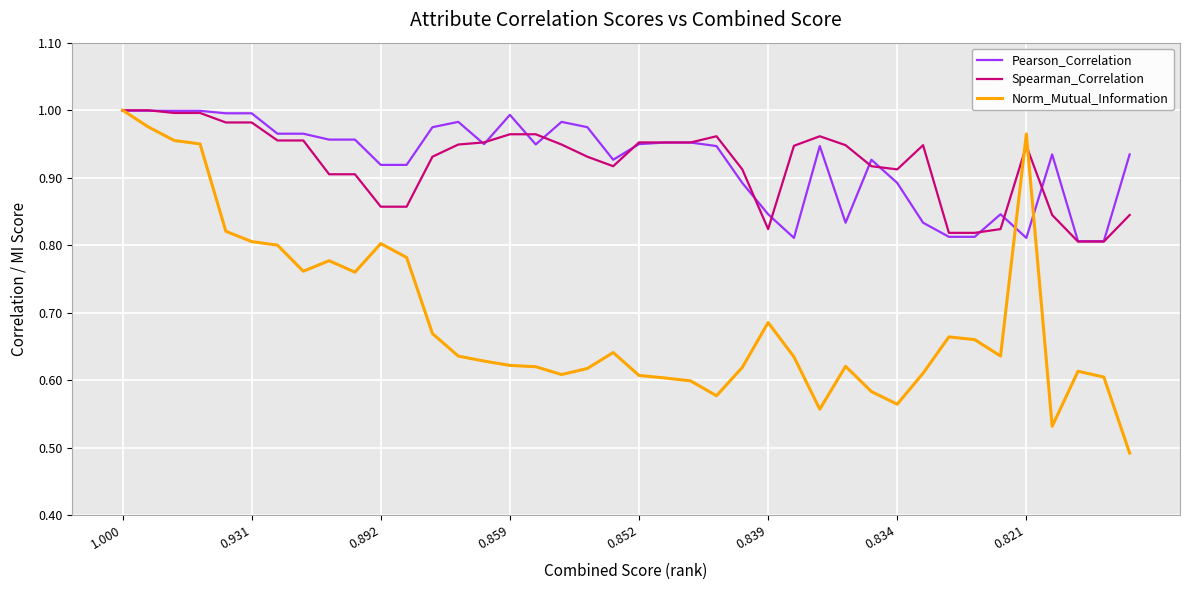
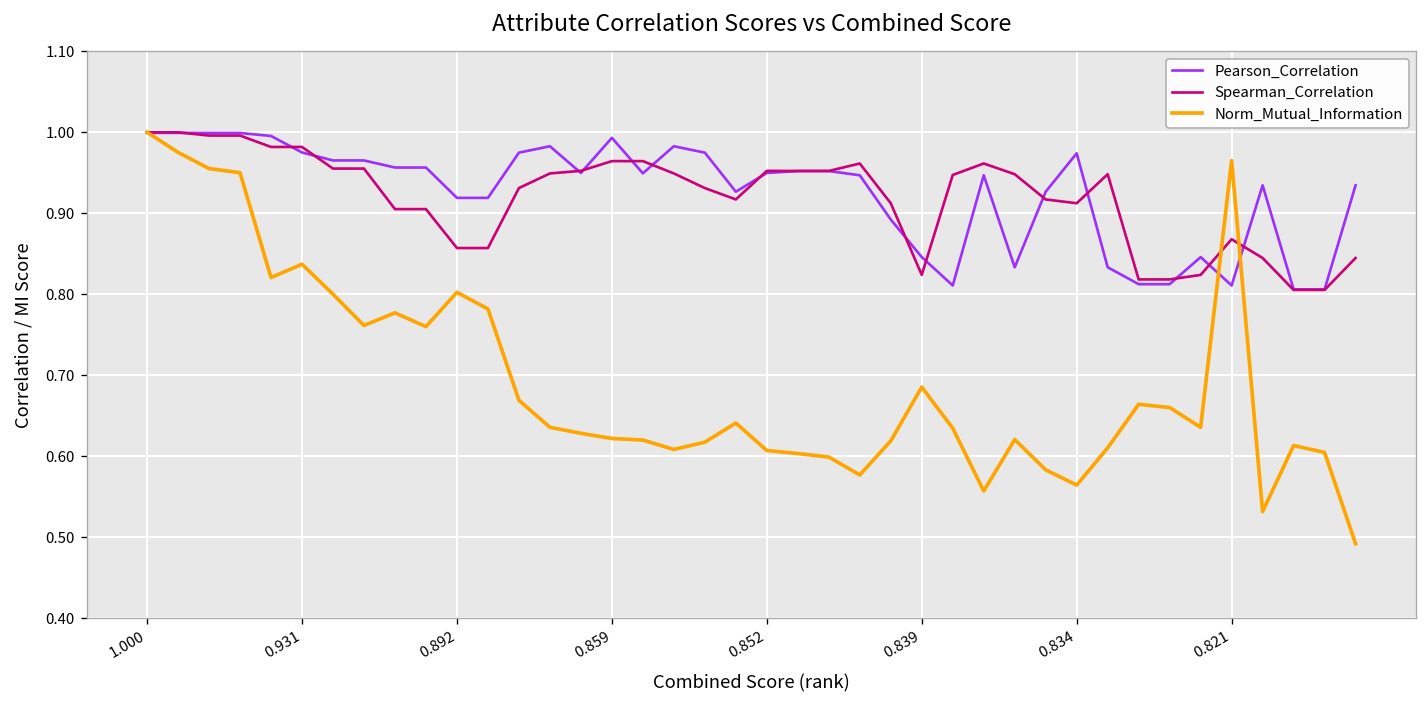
Pearson_Correlation, 0.931: 1.00 -> 0.98
Norm_Mutual_Information, 0.931: 0.81 -> 0.84
Pearson_Correlation, 0.834: 0.89 -> 0.97
Spearman_Correlation, 0.821: 0.95 -> 0.87
